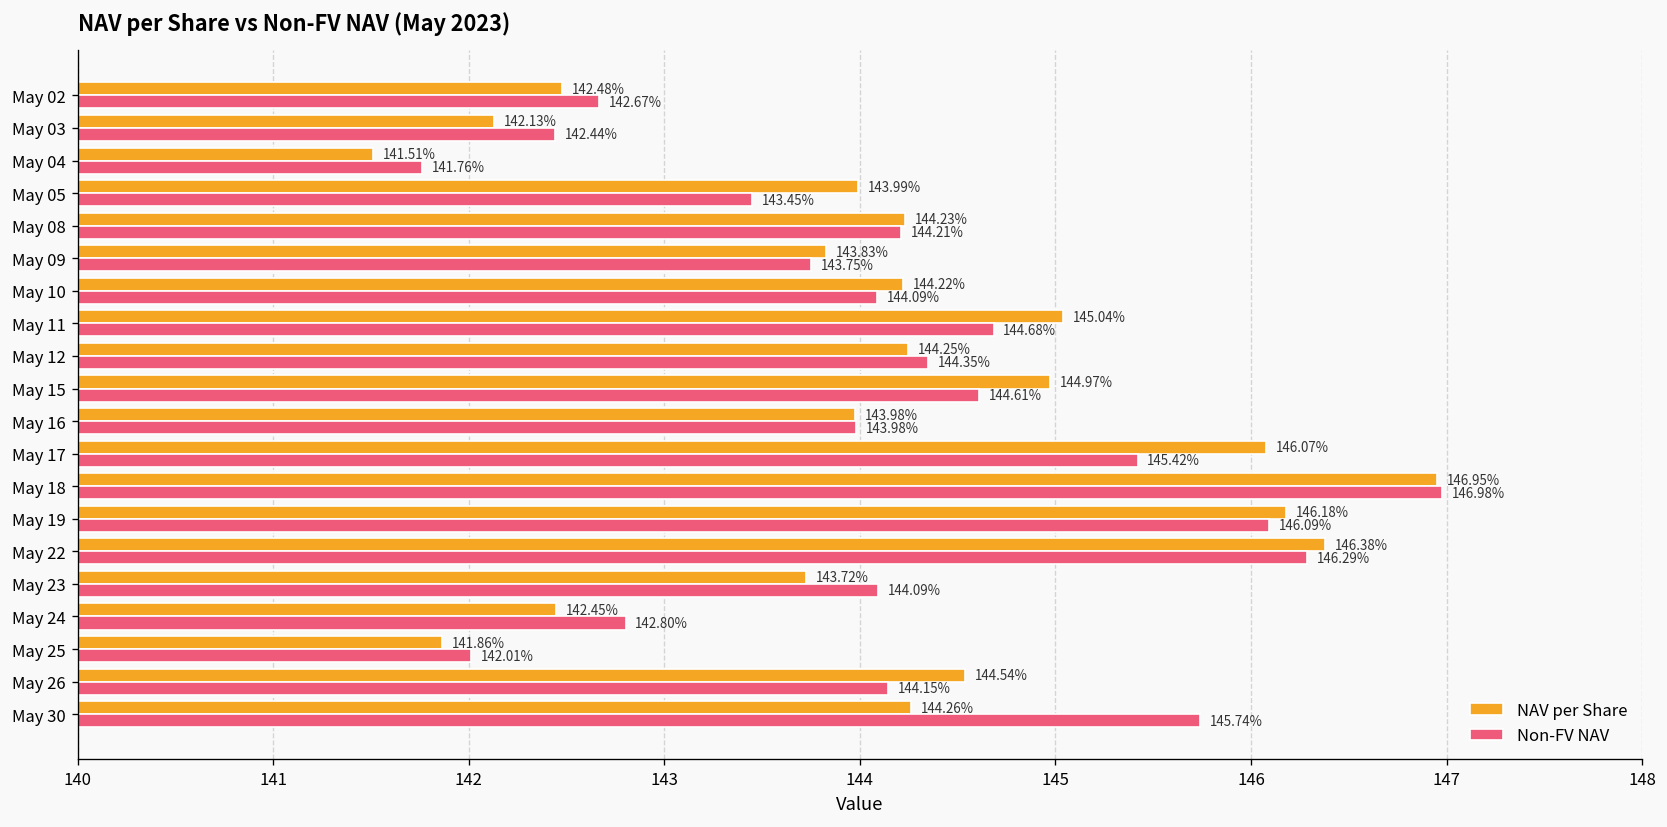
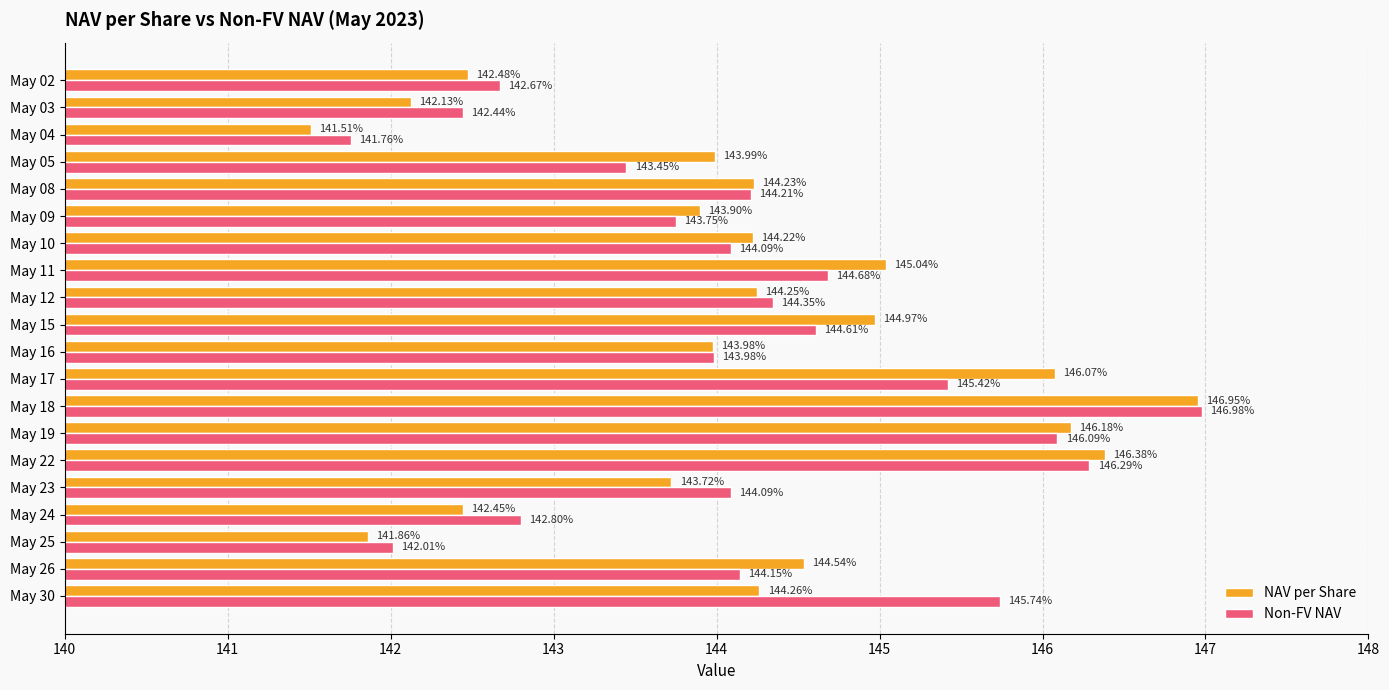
NAV per Share, May 09: 143.83% -> 143.90%
